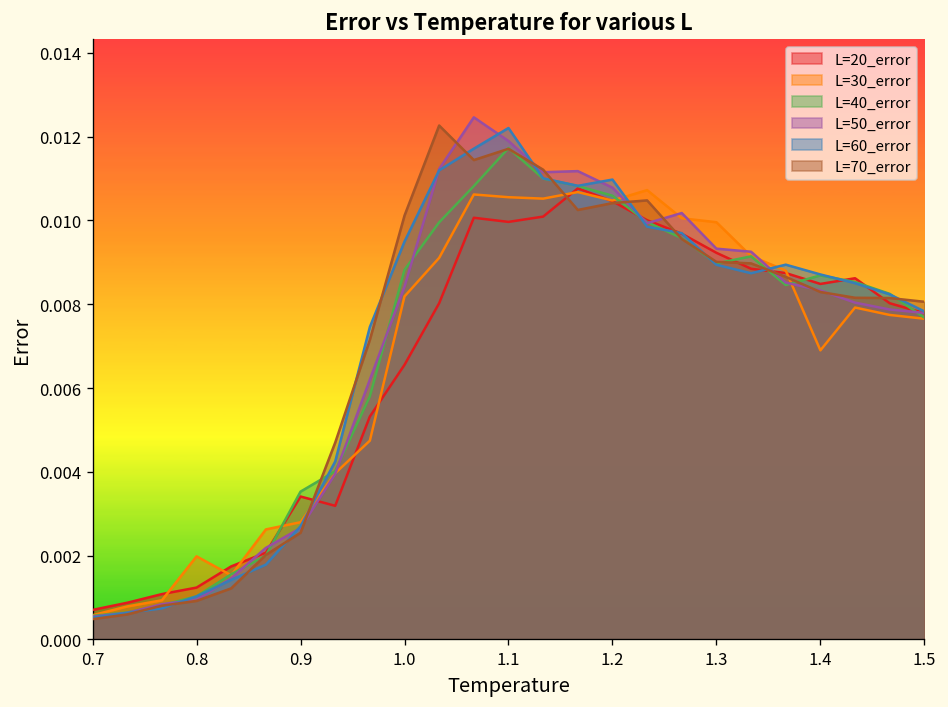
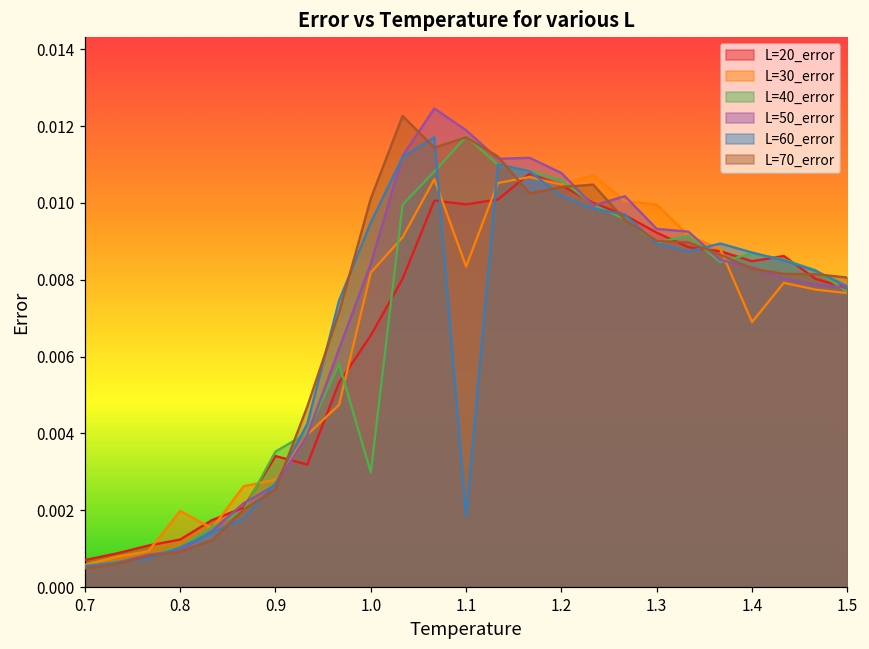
L=40_error, 1.0: 0.0088 -> 0.0030
L=30_error, 1.1: 0.0106 -> 0.0083
L=60_error, 1.1: 0.0122 -> 0.0018
L=60_error, 1.2: 0.0110 -> 0.0102
